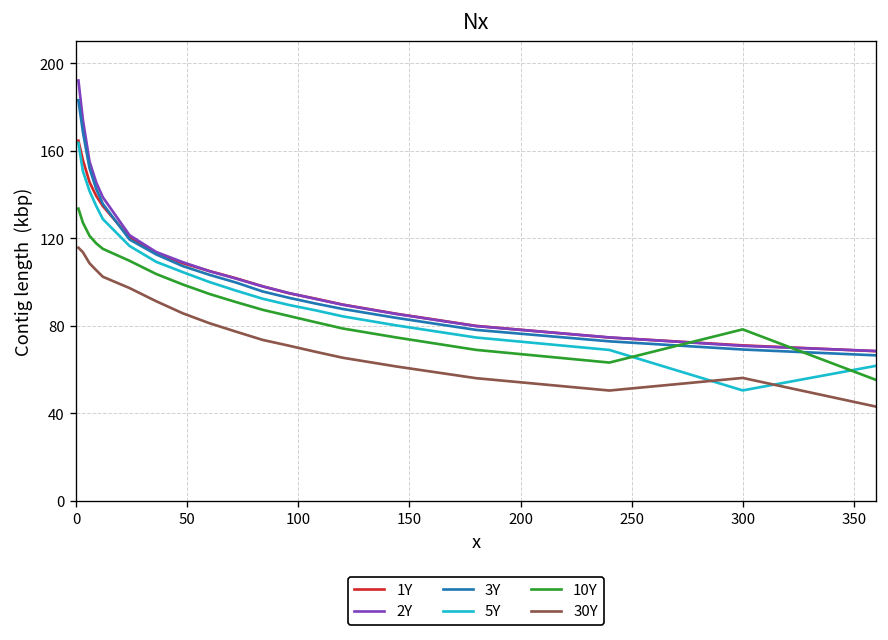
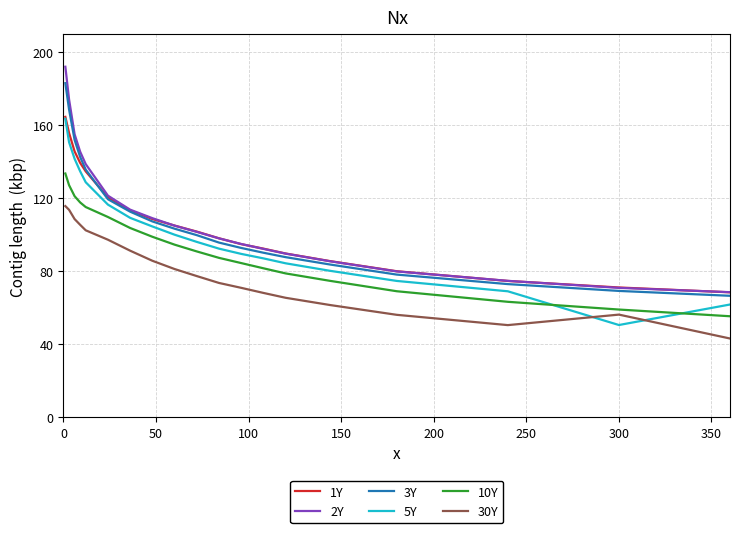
10Y, 300: 78 -> 59
